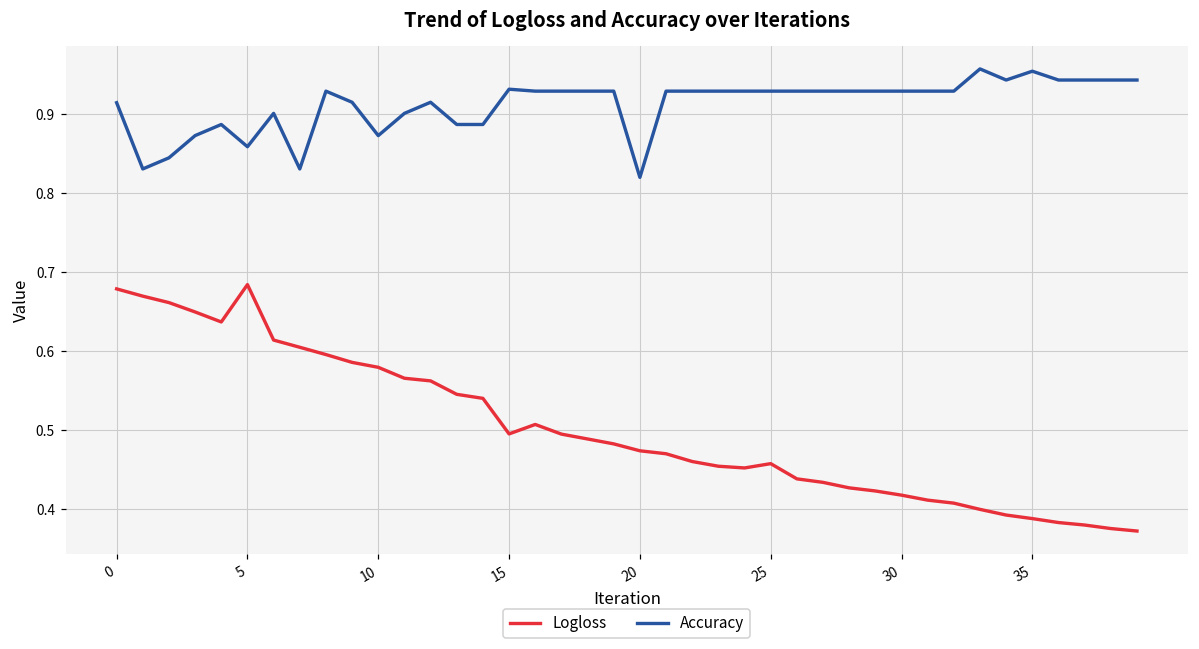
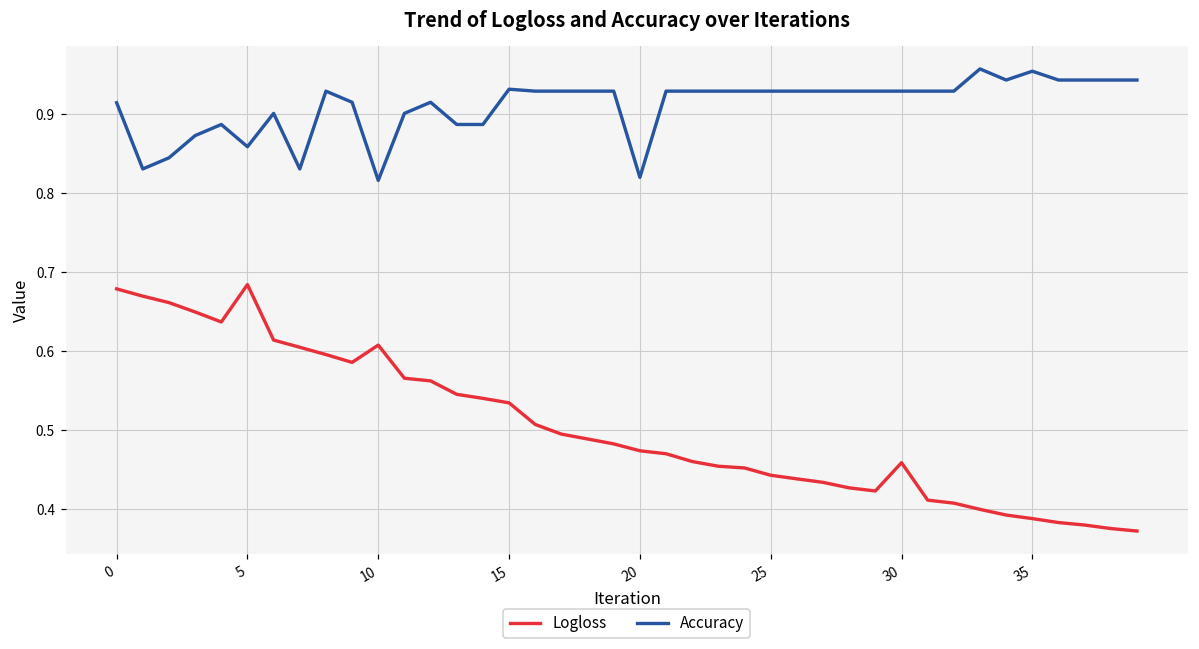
Logloss, 10: 0.58 -> 0.61
Accuracy, 10: 0.87 -> 0.82
Logloss, 15: 0.50 -> 0.53
Logloss, 25: 0.46 -> 0.44
Logloss, 30: 0.42 -> 0.46
